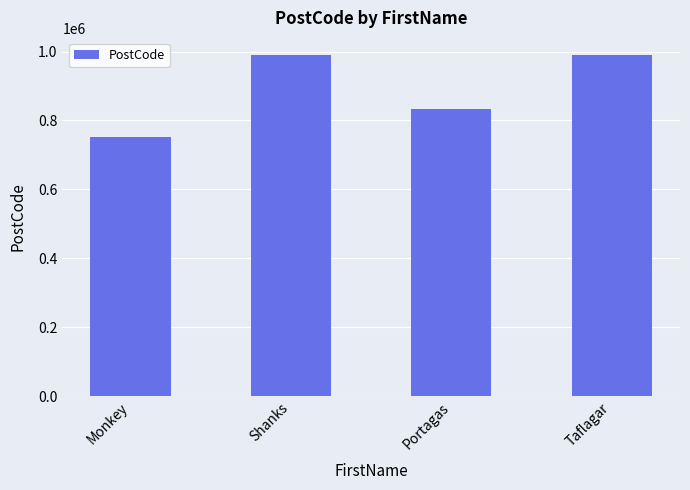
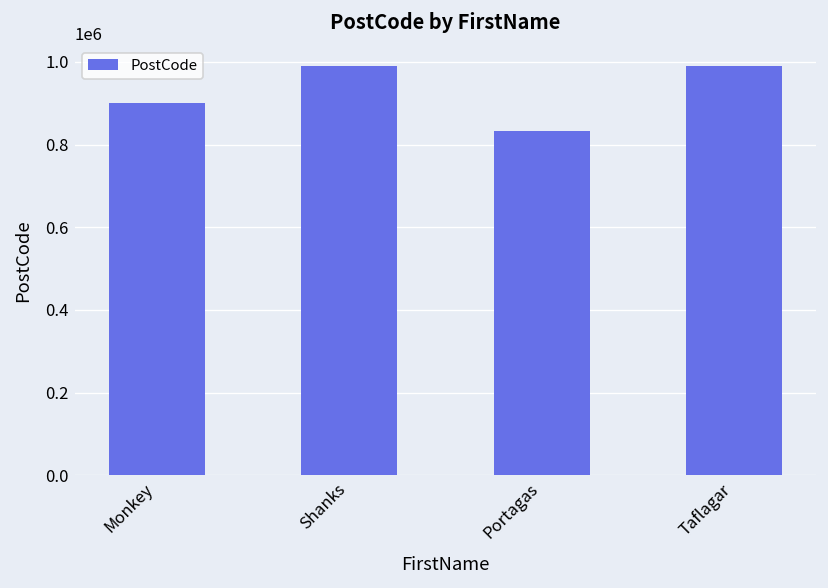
Monkey: 750000 -> 900000
